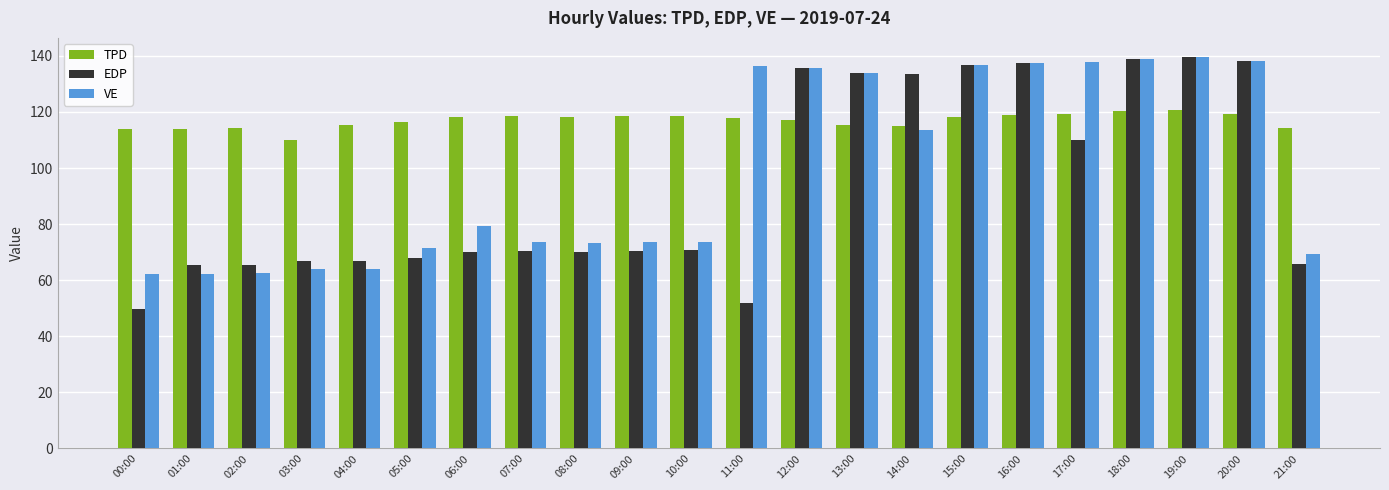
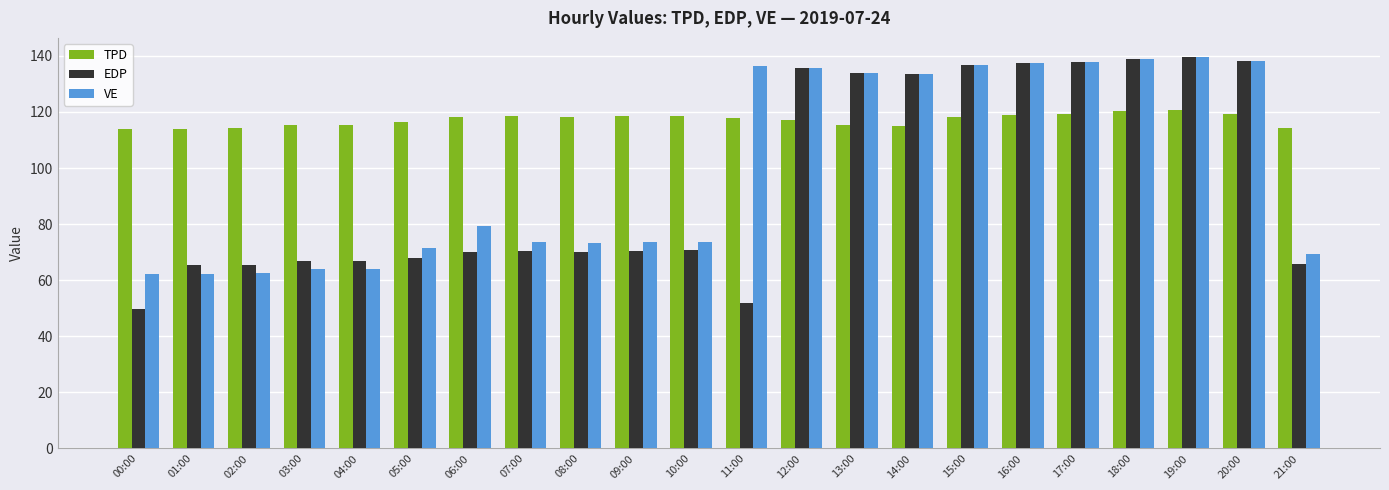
TPD, 03:00: 110 -> 115
VE, 14:00: 113 -> 134
EDP, 17:00: 110 -> 138
